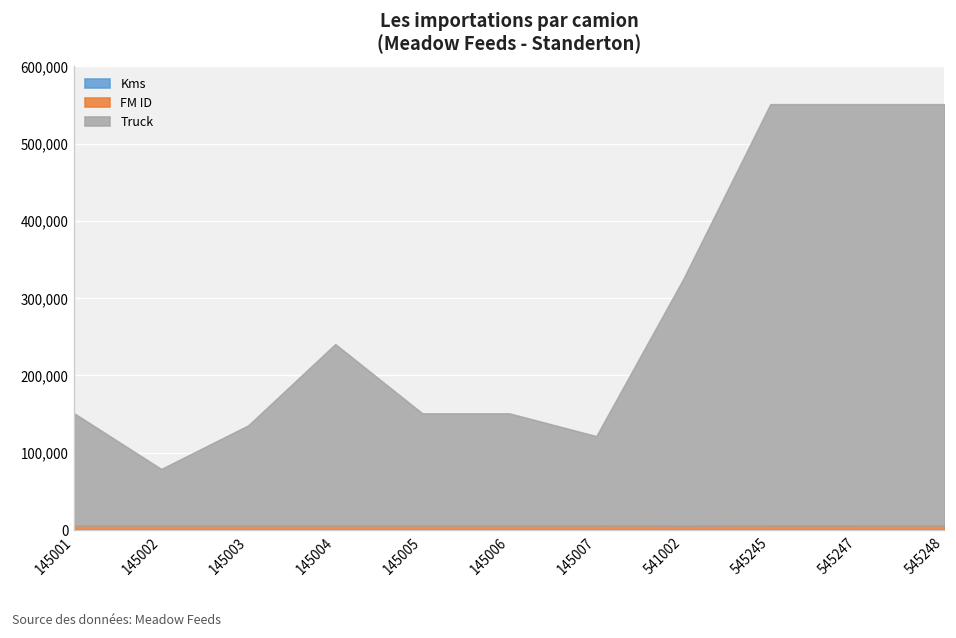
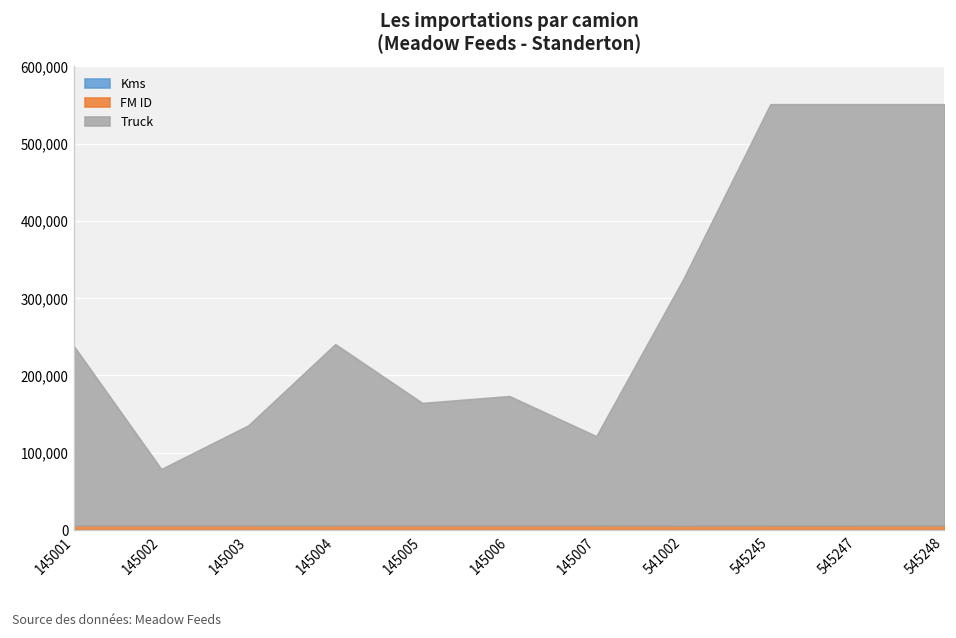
Truck, 145001: 150,000 -> 230,000
Truck, 145005: 150,000 -> 160,000
Truck, 145006: 150,000 -> 170,000
